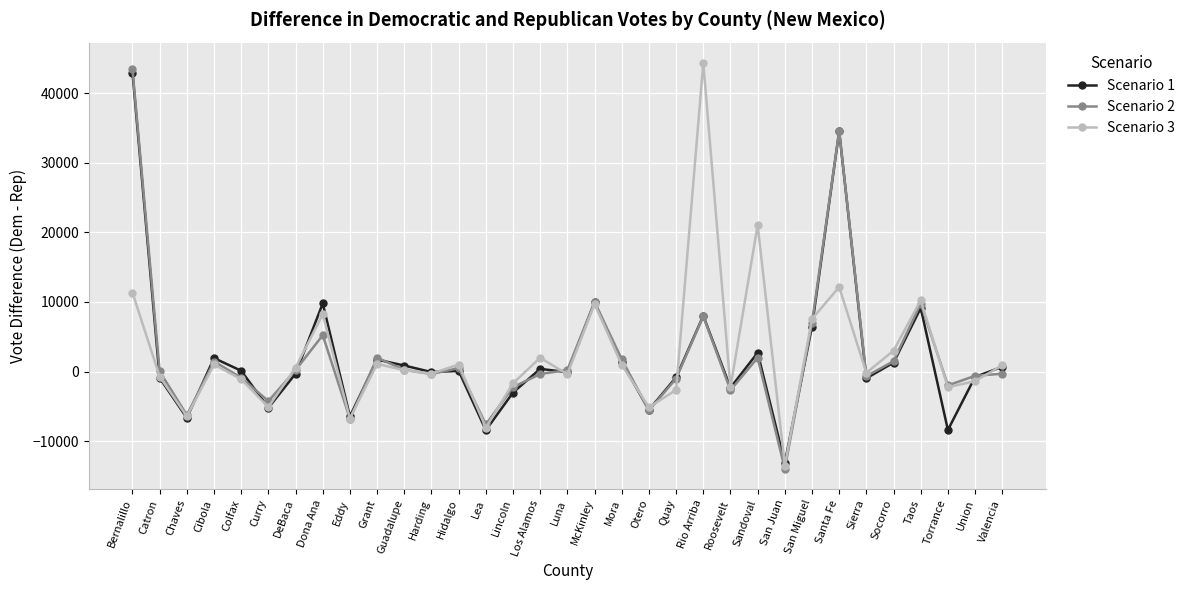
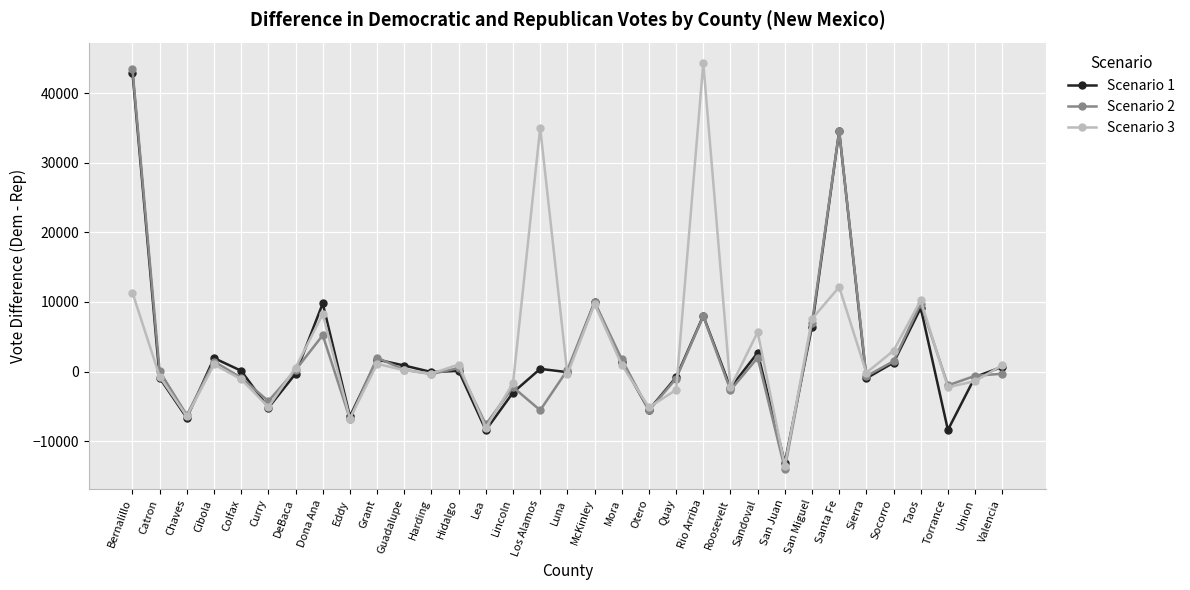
Scenario 2, Los Alamos: 0 -> -6000
Scenario 3, Los Alamos: 2000 -> 35000
Scenario 3, Sandoval: 21000 -> 6000
